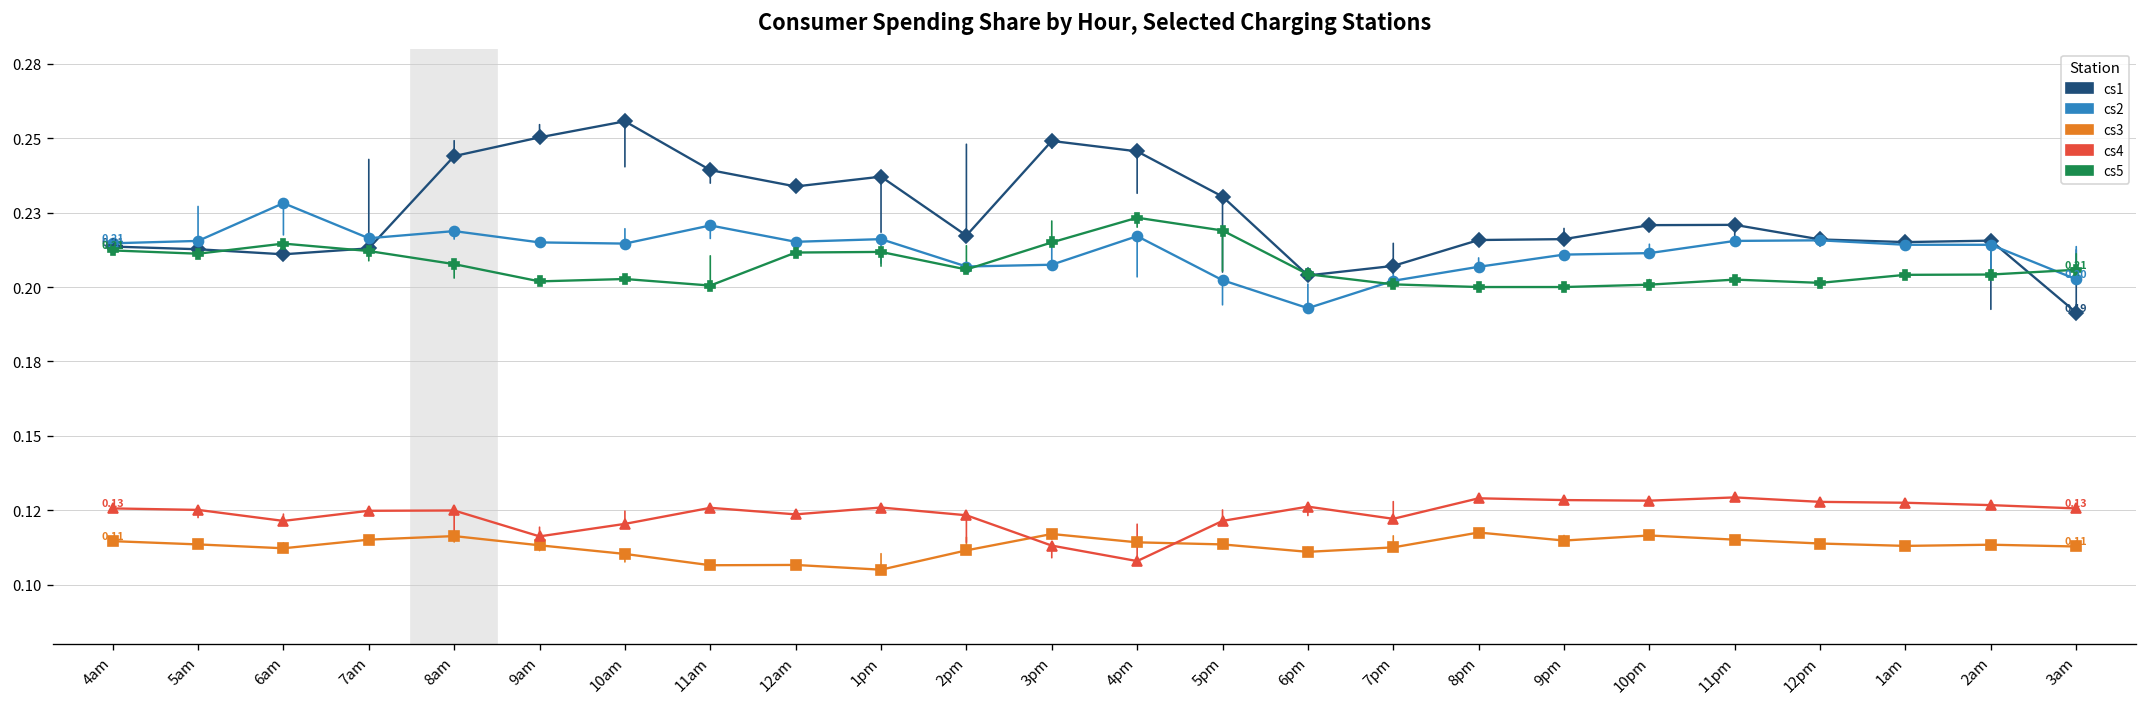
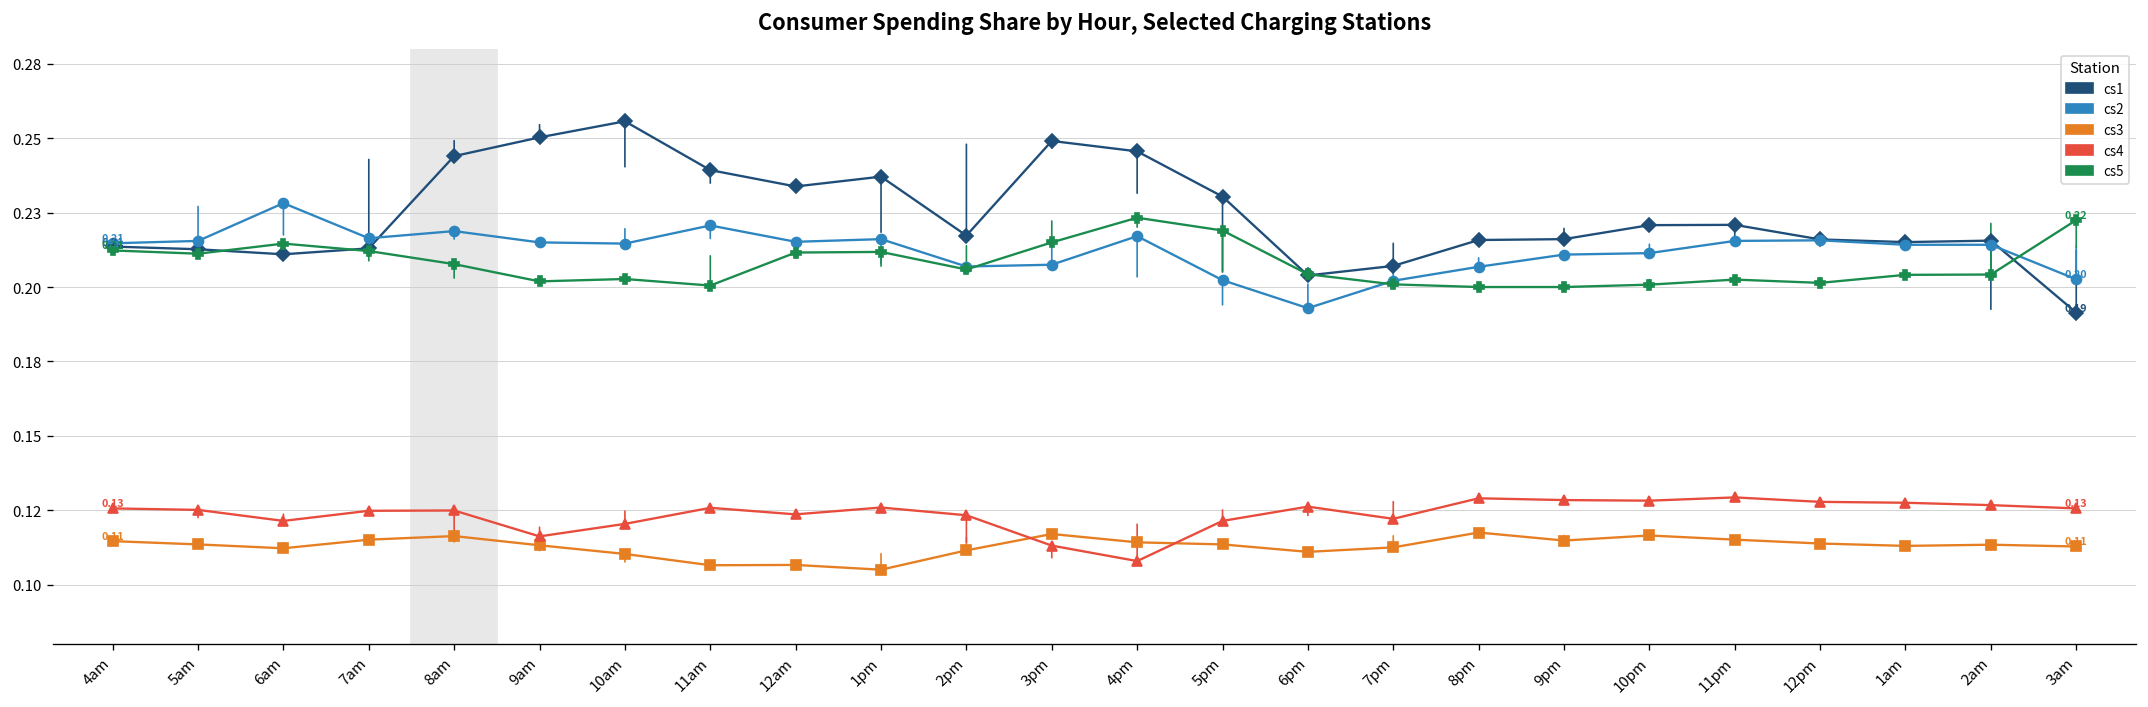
cs5, 3am: 0.21 -> 0.22
